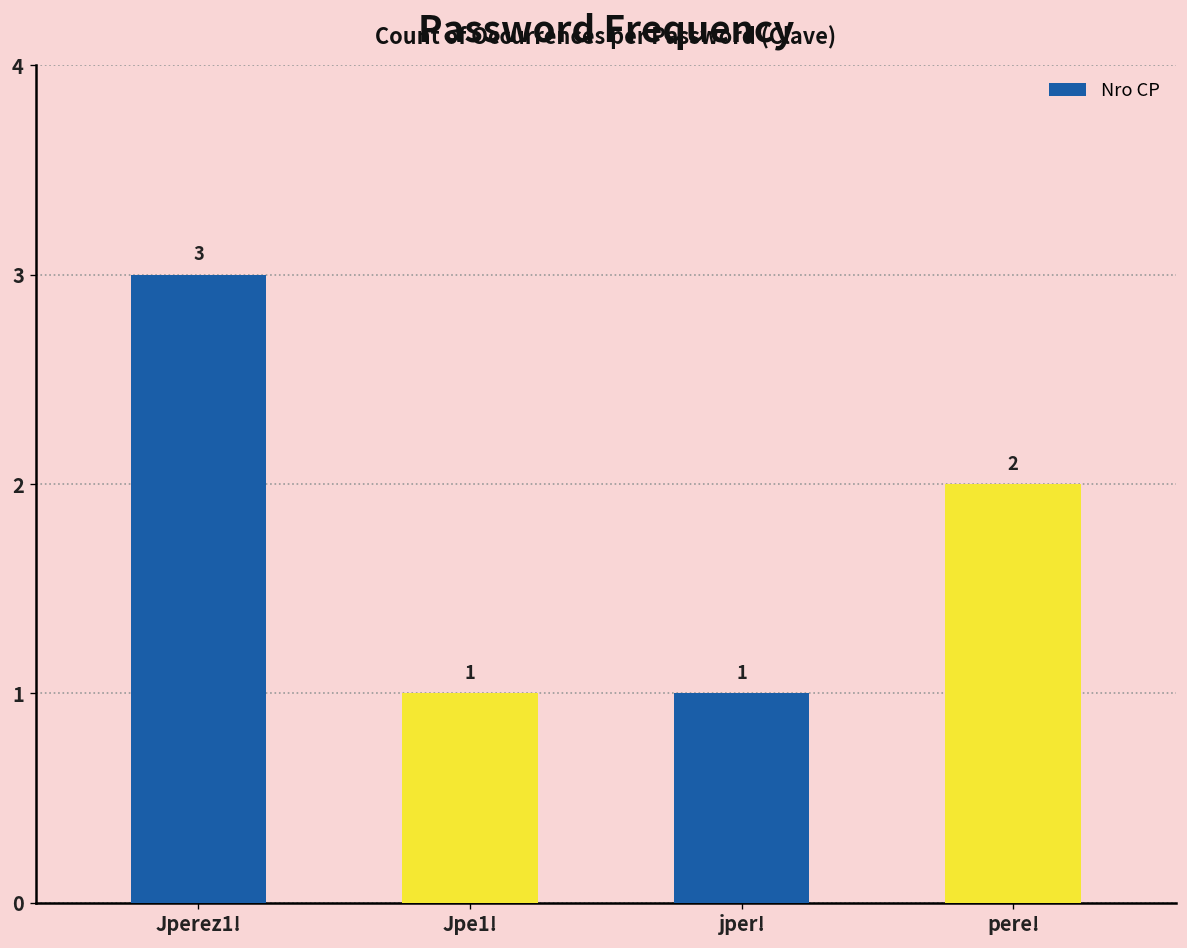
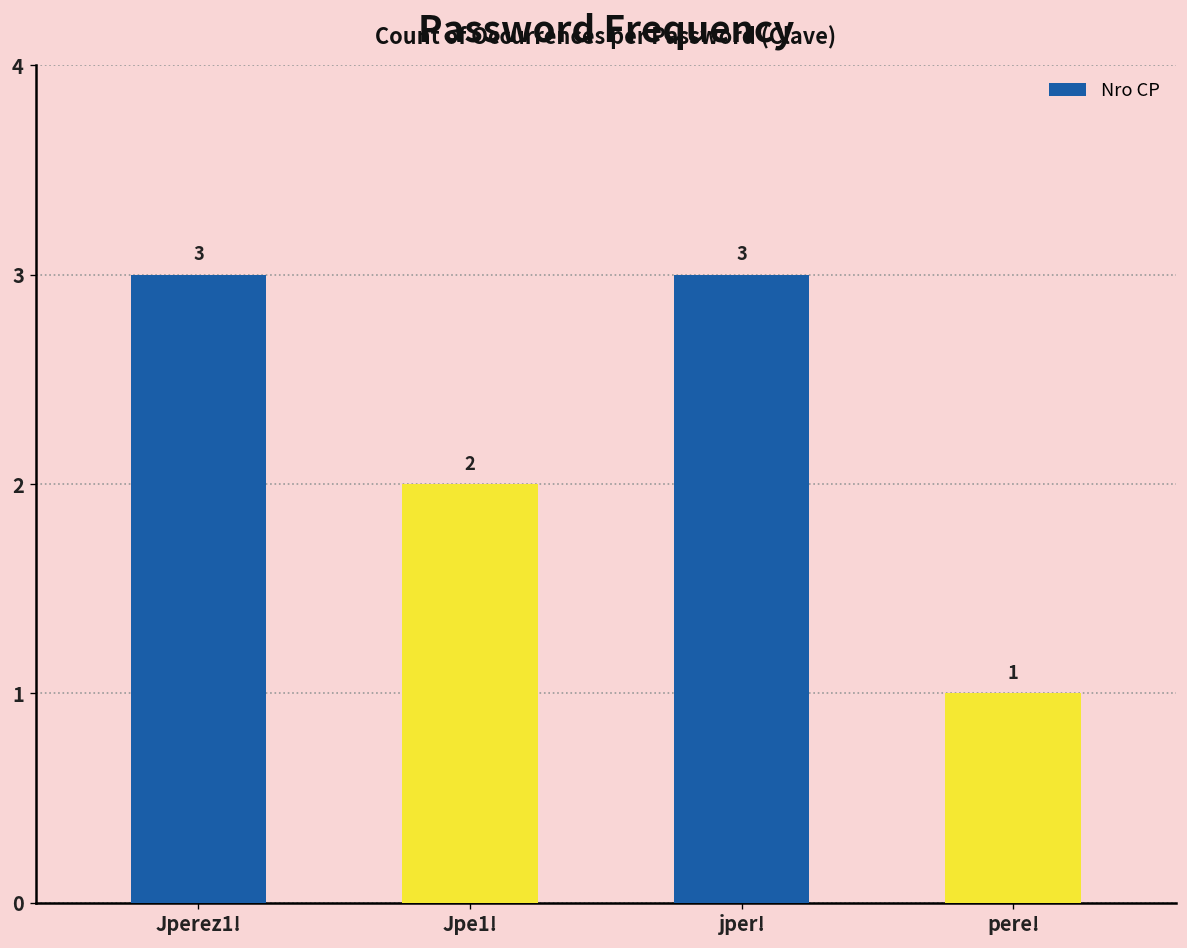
Jpe1!: 1 -> 2
jper!: 1 -> 3
pere!: 2 -> 1
